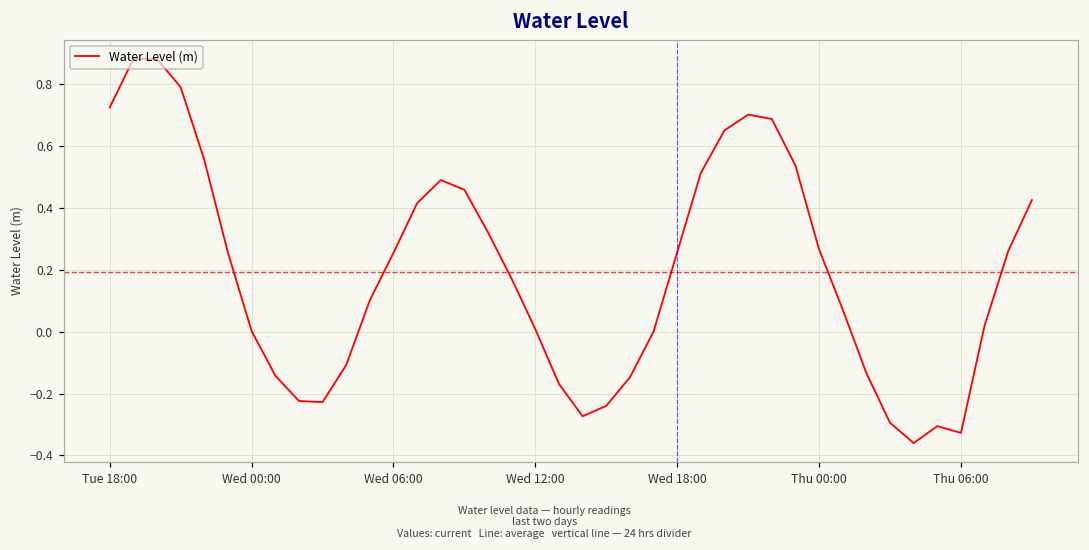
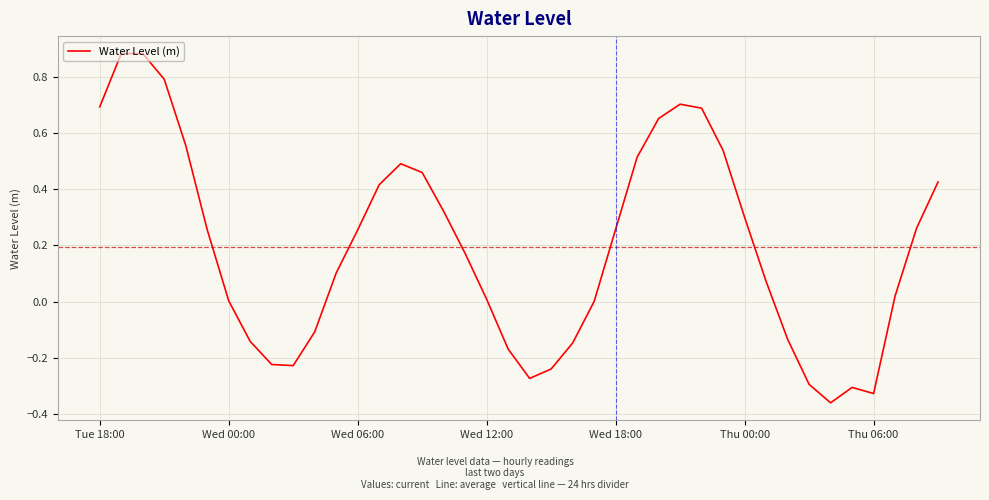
Tue 18:00: 0.72 -> 0.69
Thu 00:00: 0.27 -> 0.30
